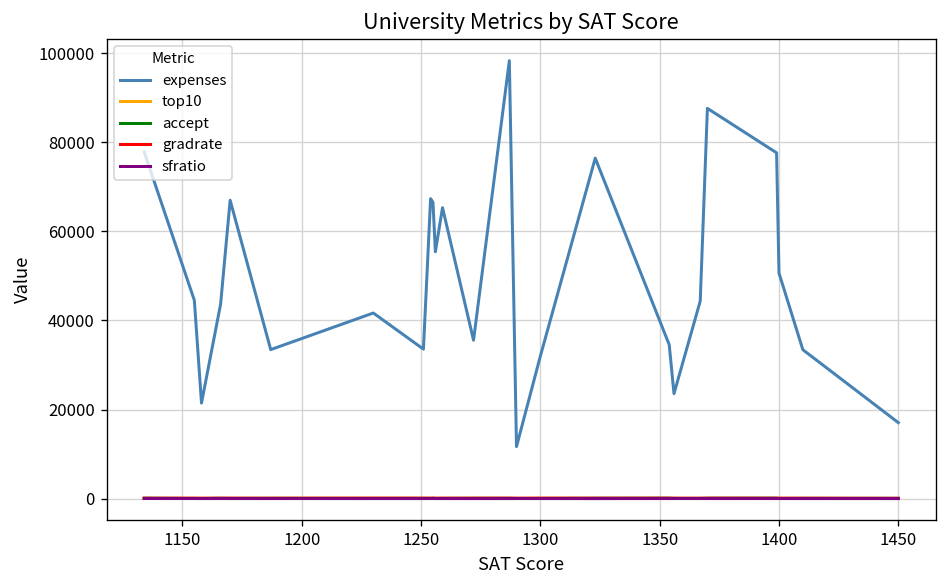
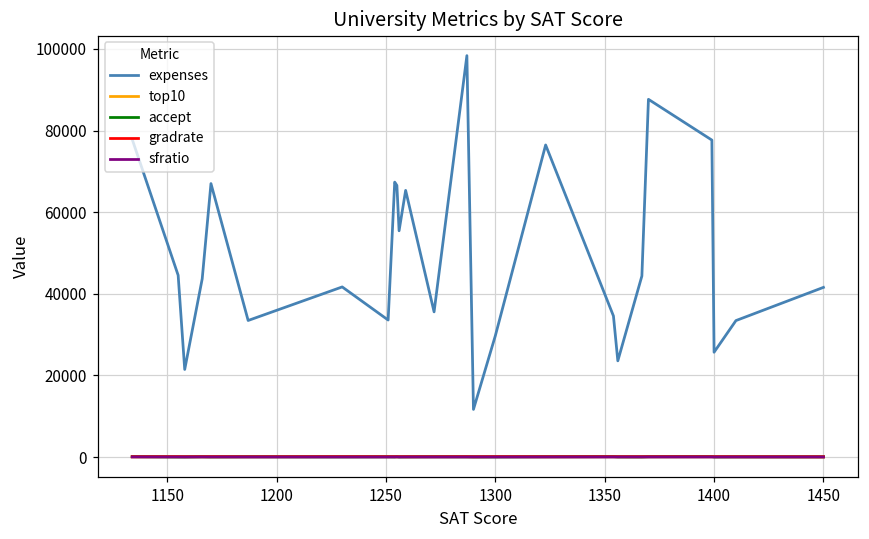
expenses, 1300: 32000 -> 30000
expenses, 1400: 51000 -> 26000
expenses, 1450: 17000 -> 42000
